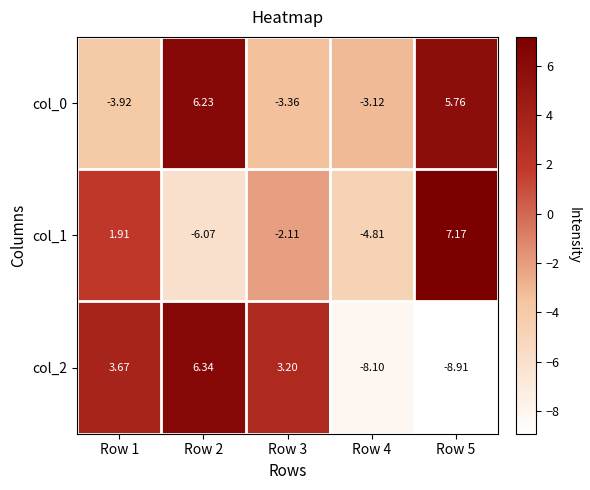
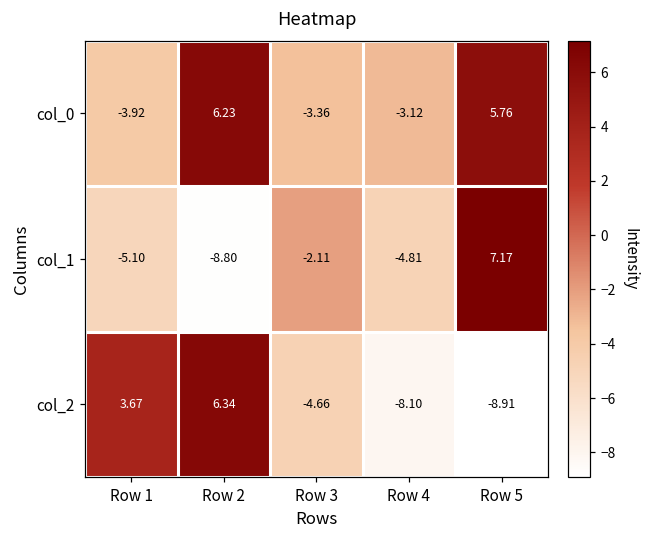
col_1, Row 1: 1.91 -> -5.10
col_1, Row 2: -6.07 -> -8.80
col_2, Row 3: 3.20 -> -4.66
